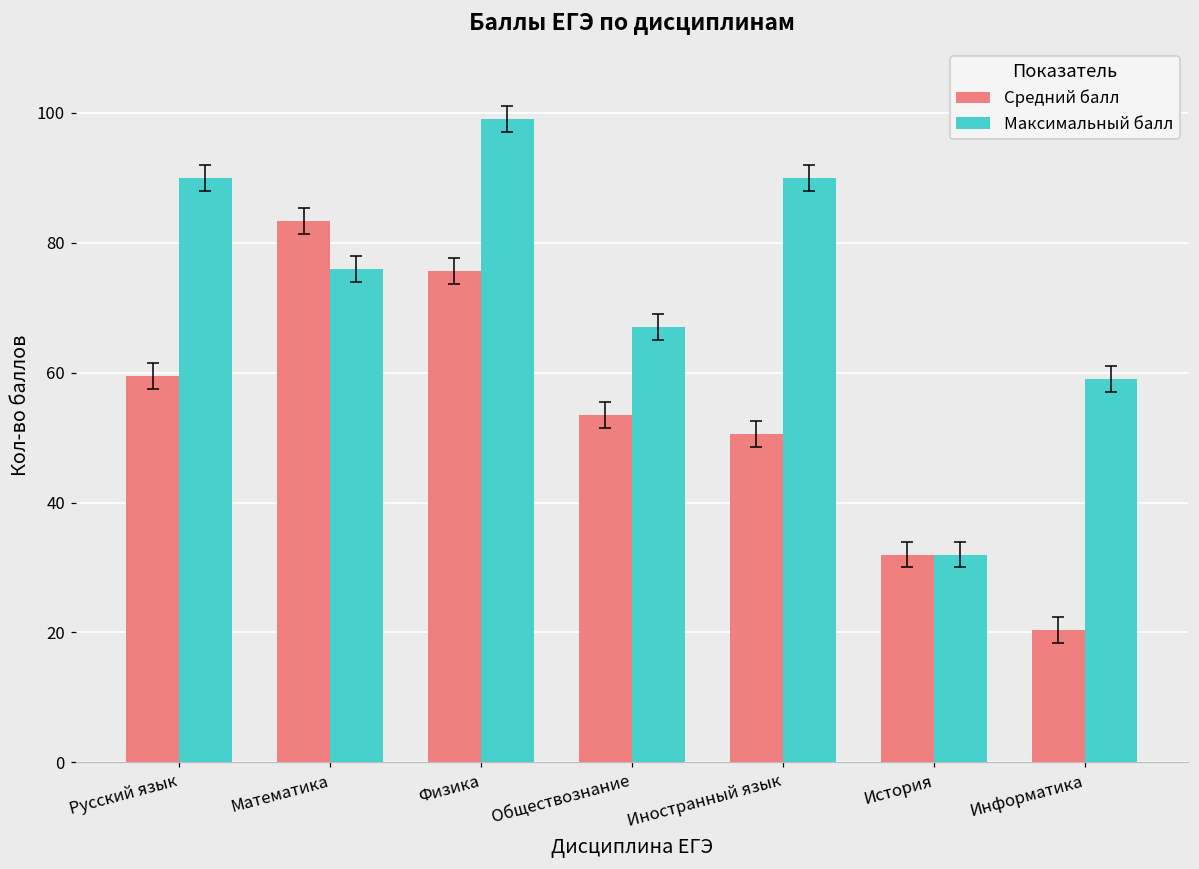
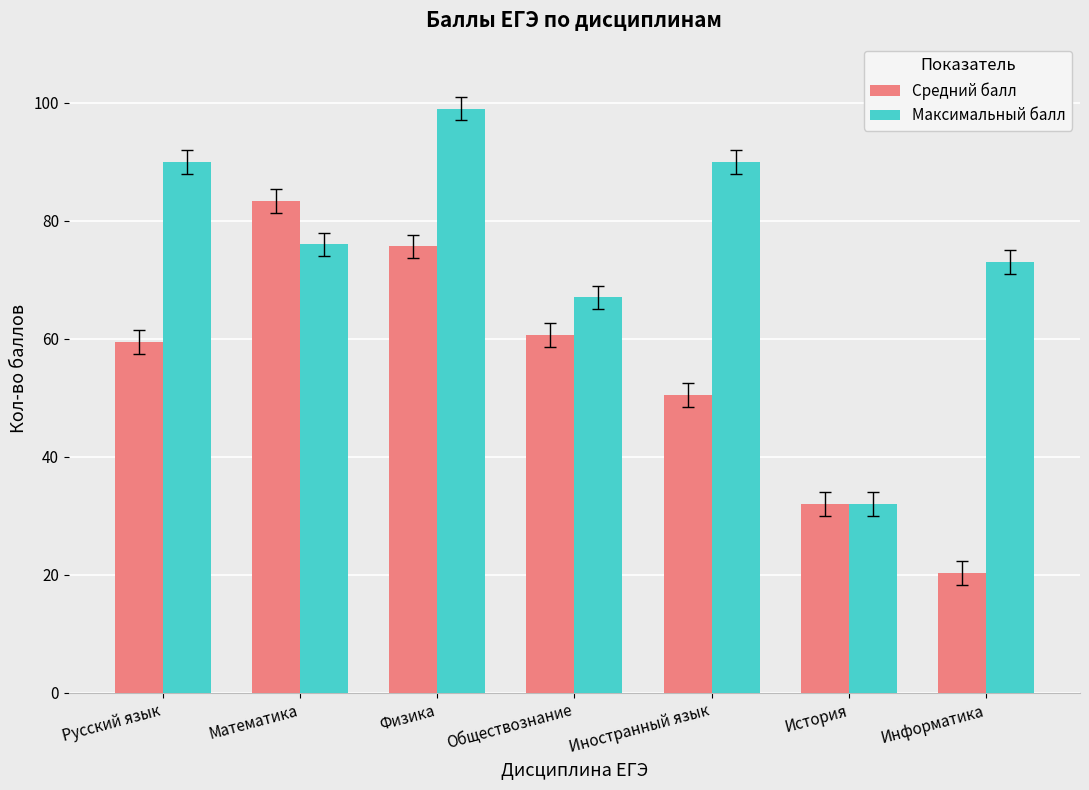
Средний балл, Обществознание: 53 -> 61
Максимальный балл, Информатика: 59 -> 73
